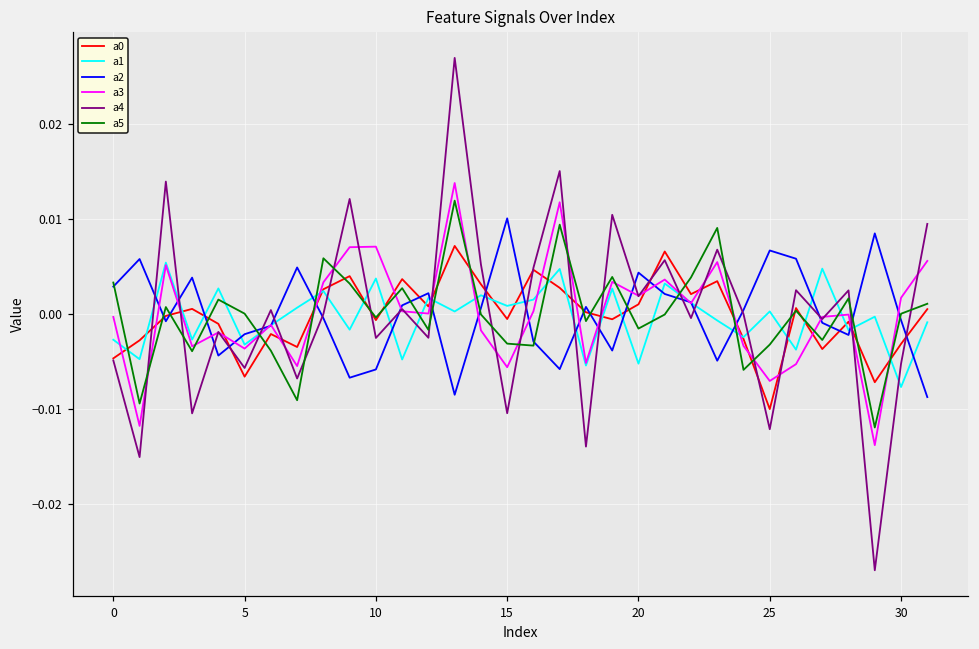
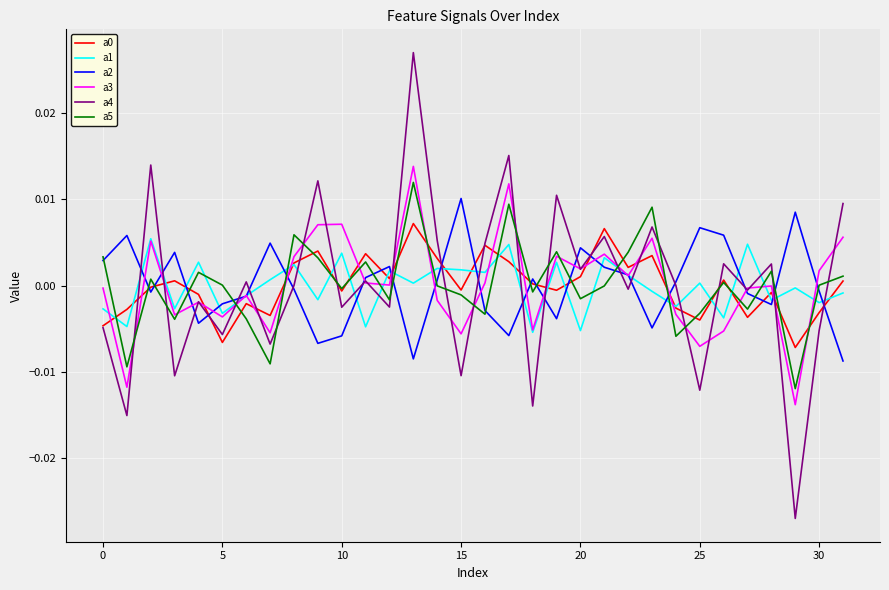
a1, 15: 0.001 -> 0.002
a5, 15: -0.003 -> -0.001
a0, 25: -0.010 -> -0.004
a1, 30: -0.008 -> -0.002
